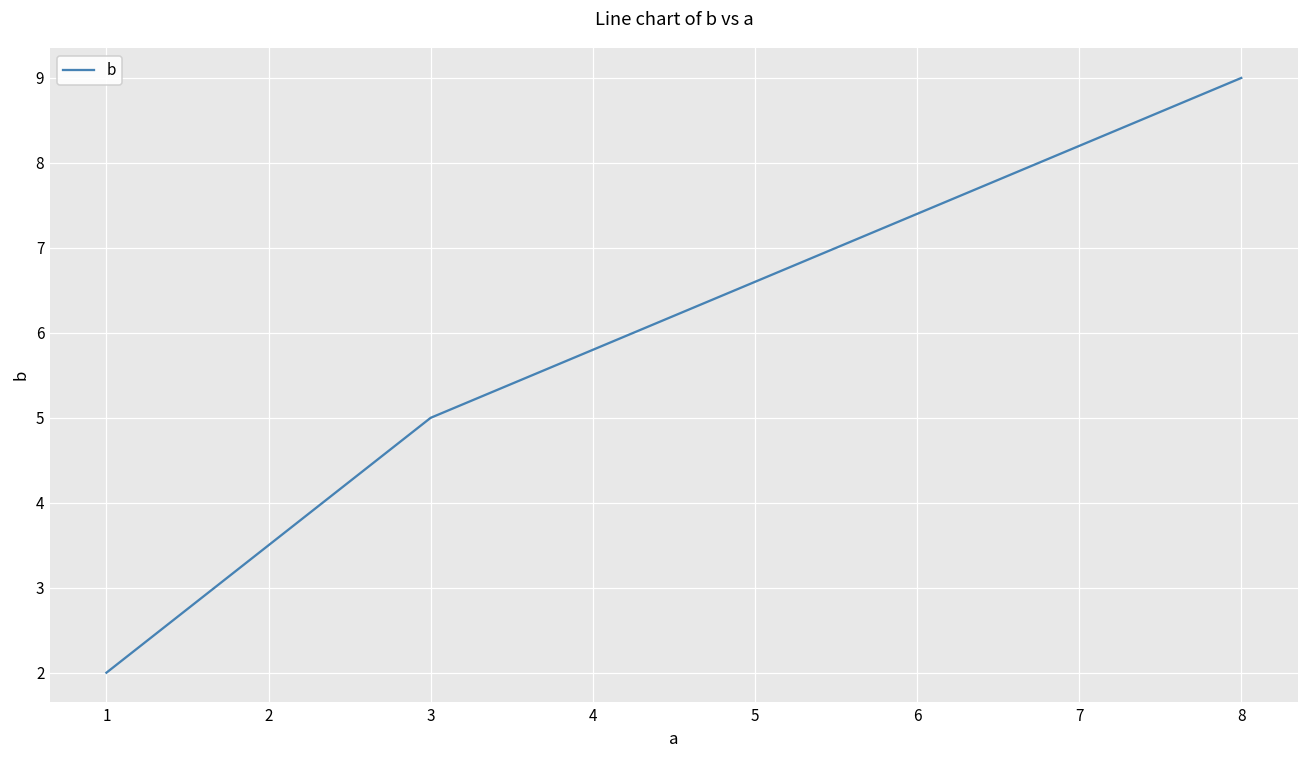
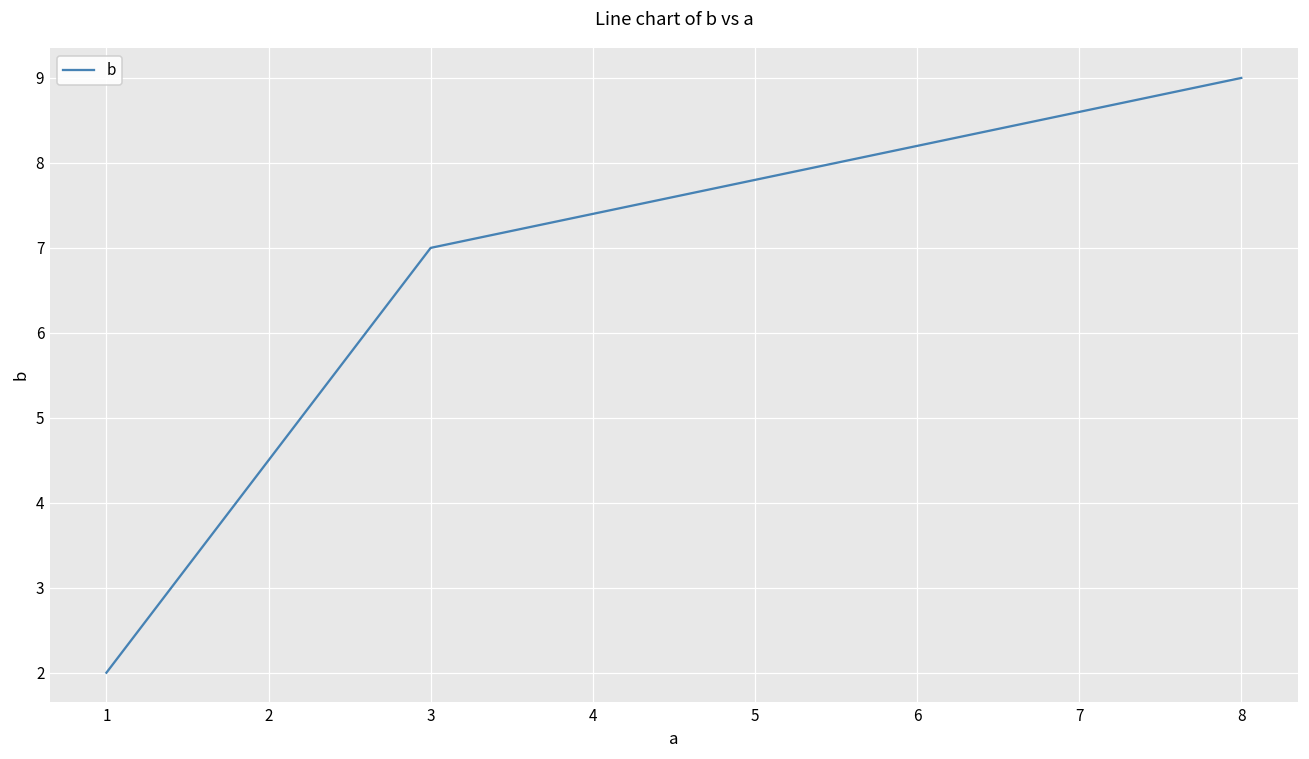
3: 5 -> 7
